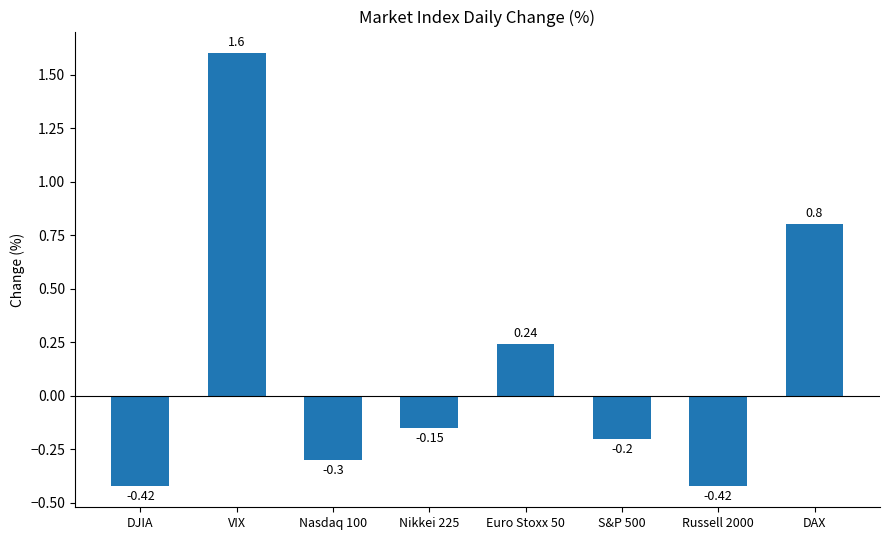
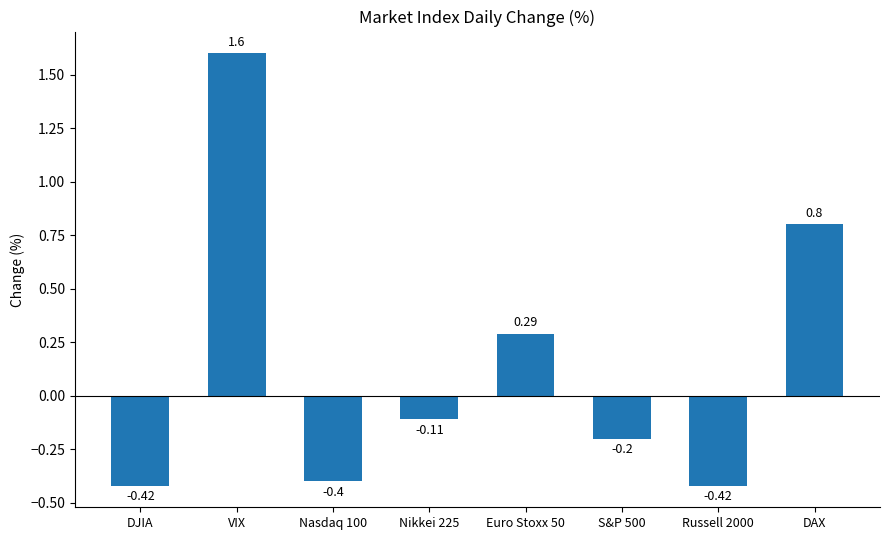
Nasdaq 100: -0.3 -> -0.4
Nikkei 225: -0.15 -> -0.11
Euro Stoxx 50: 0.24 -> 0.29
